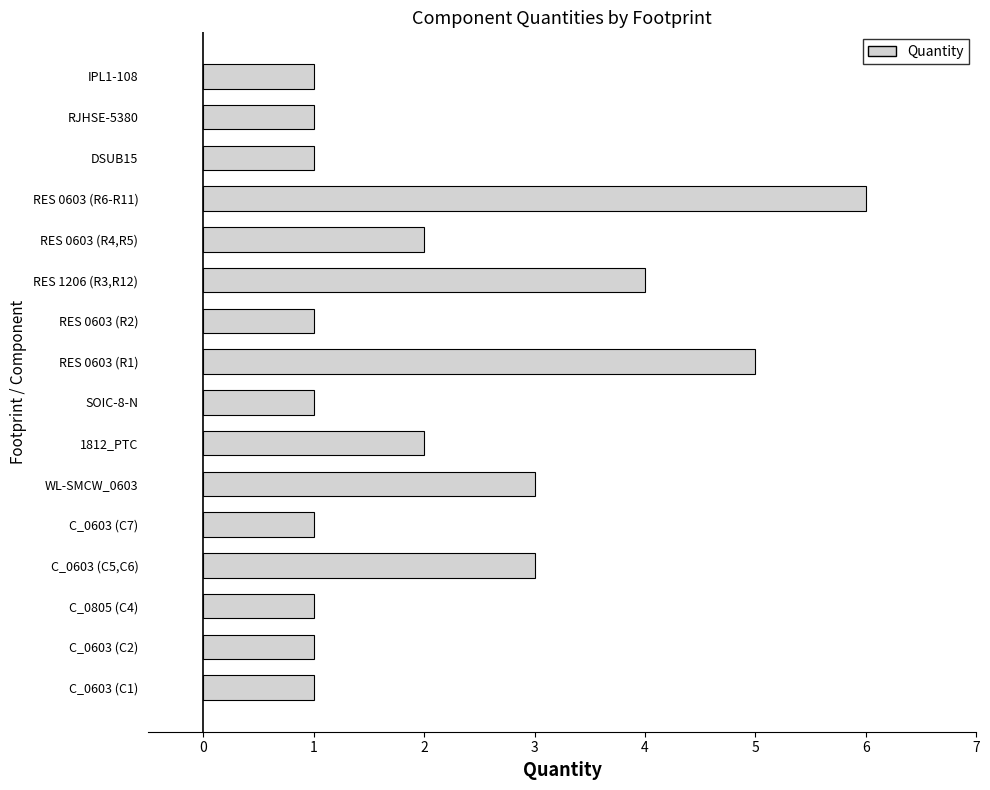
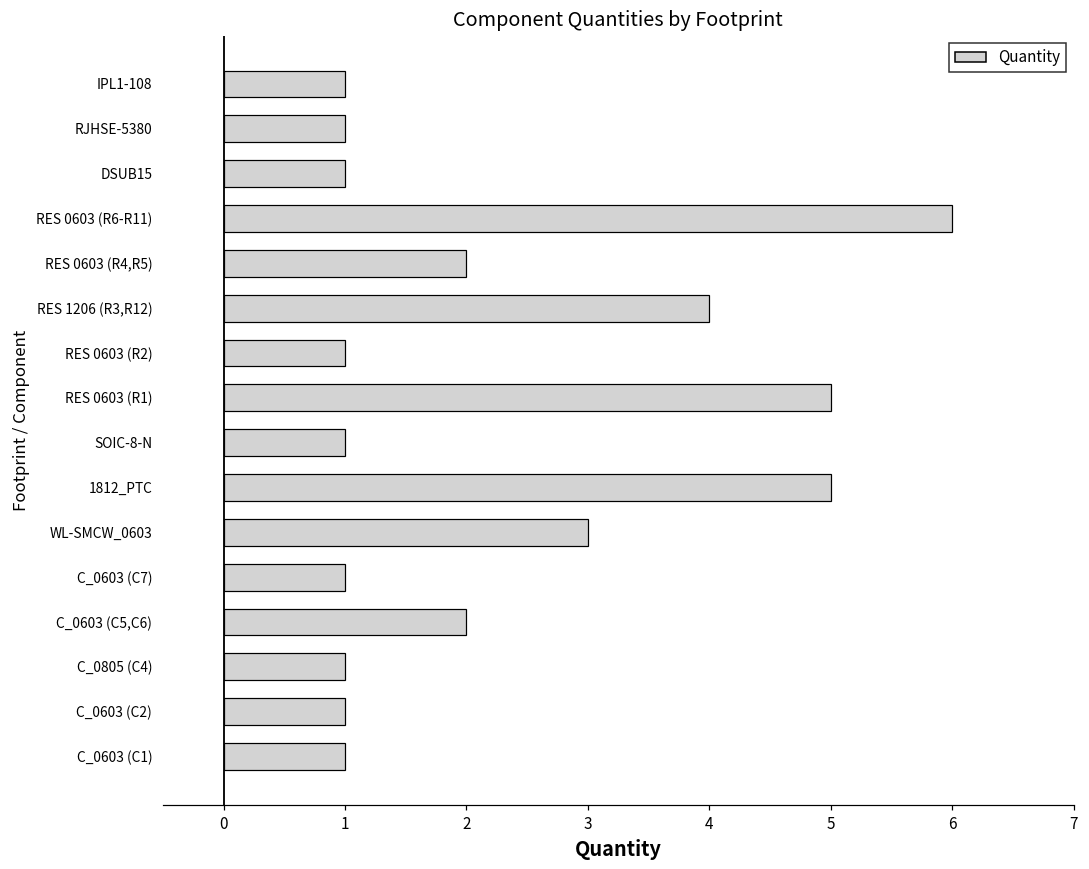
1812_PTC: 2 -> 5
C_0603 (C5,C6): 3 -> 2
